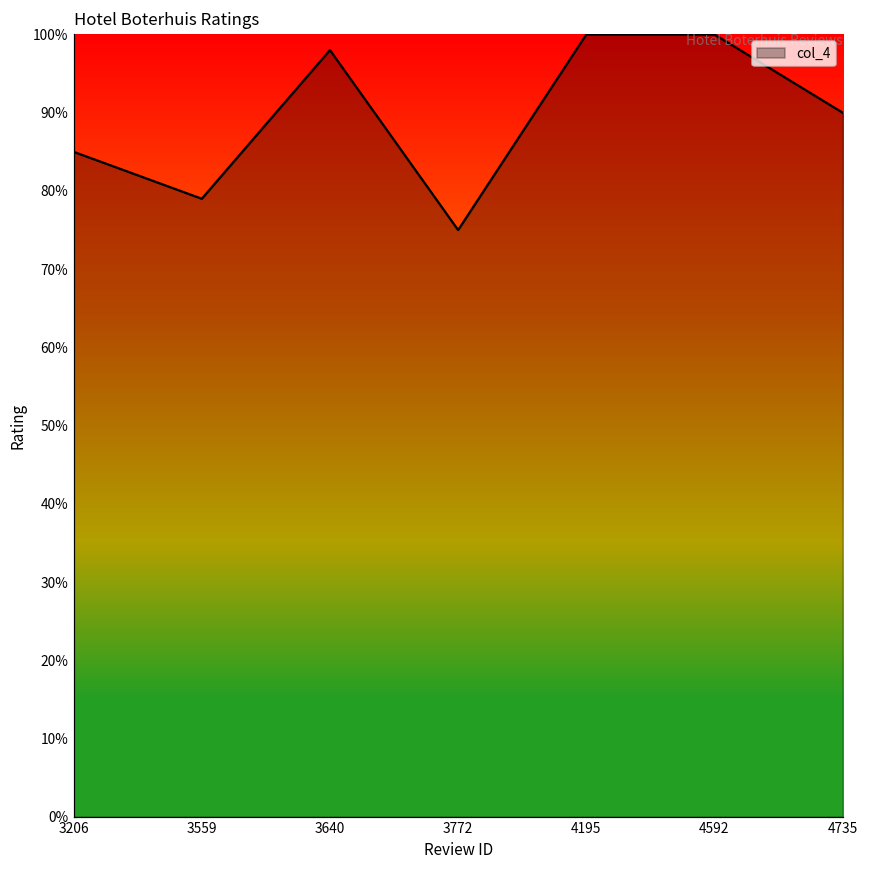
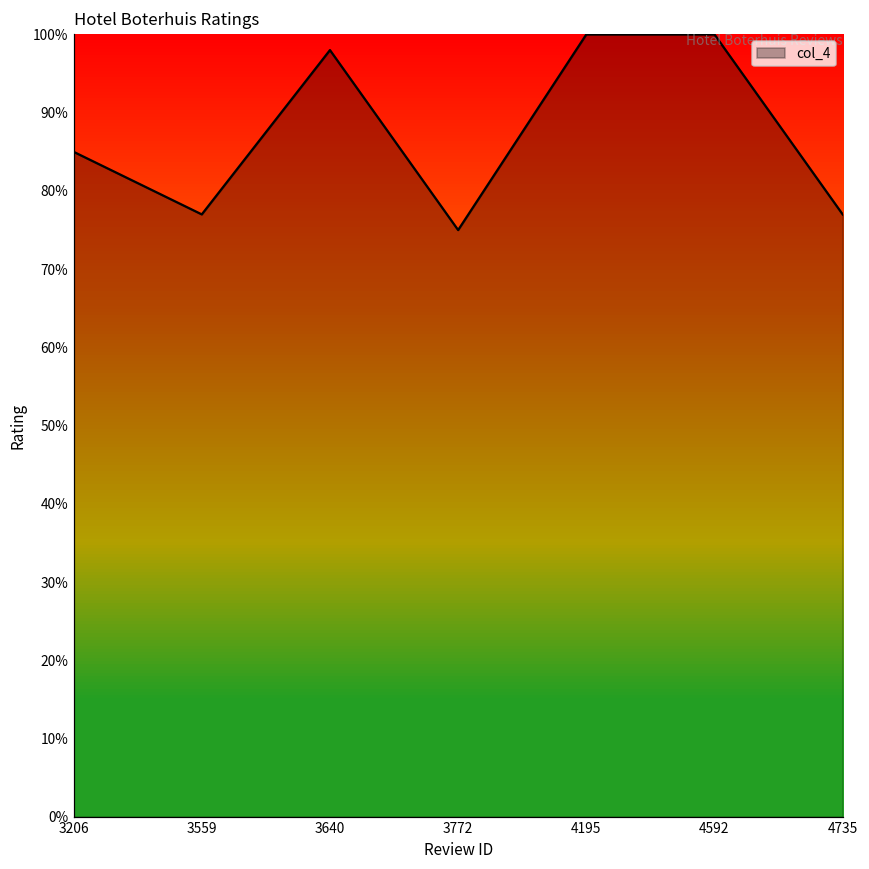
3559: 79% -> 77%
4735: 90% -> 77%
